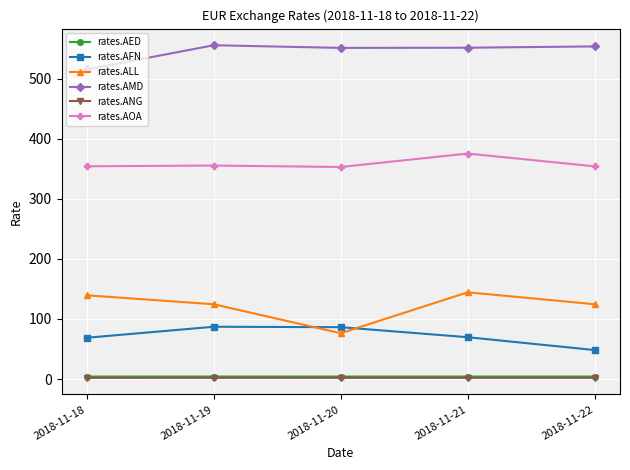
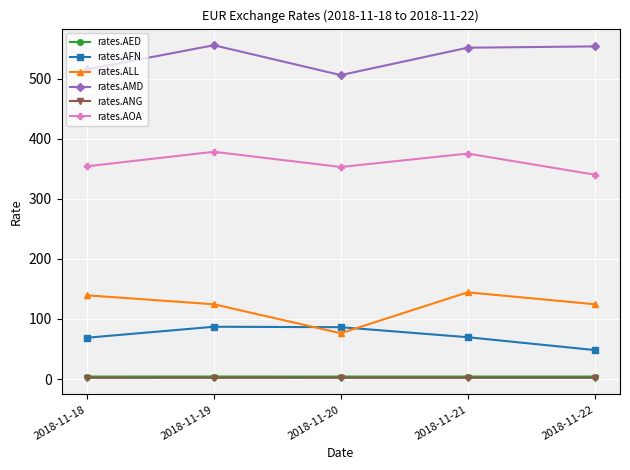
rates.AOA, 2018-11-19: 360 -> 380
rates.AMD, 2018-11-20: 550 -> 510
rates.AOA, 2018-11-22: 350 -> 340
